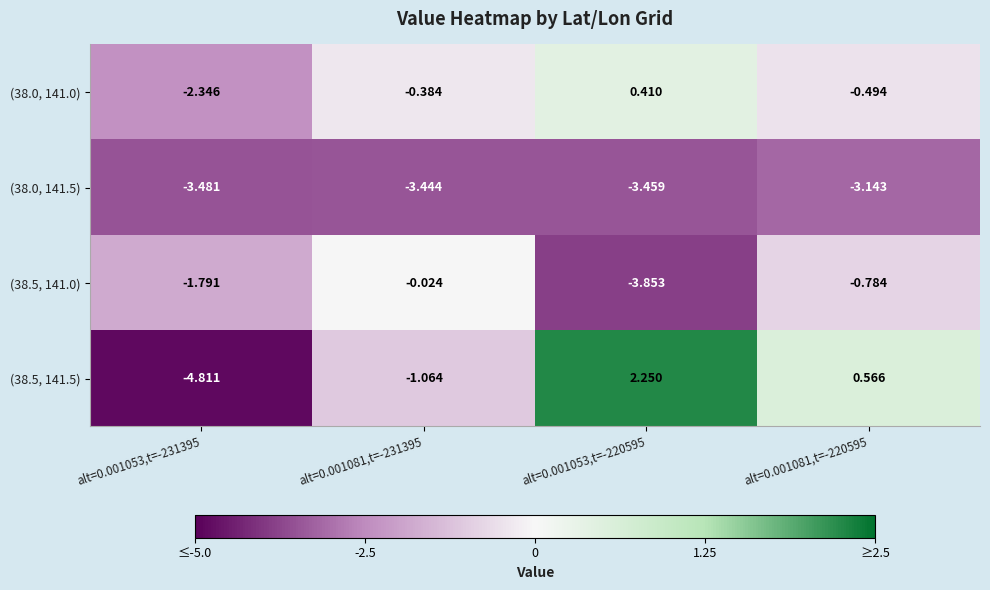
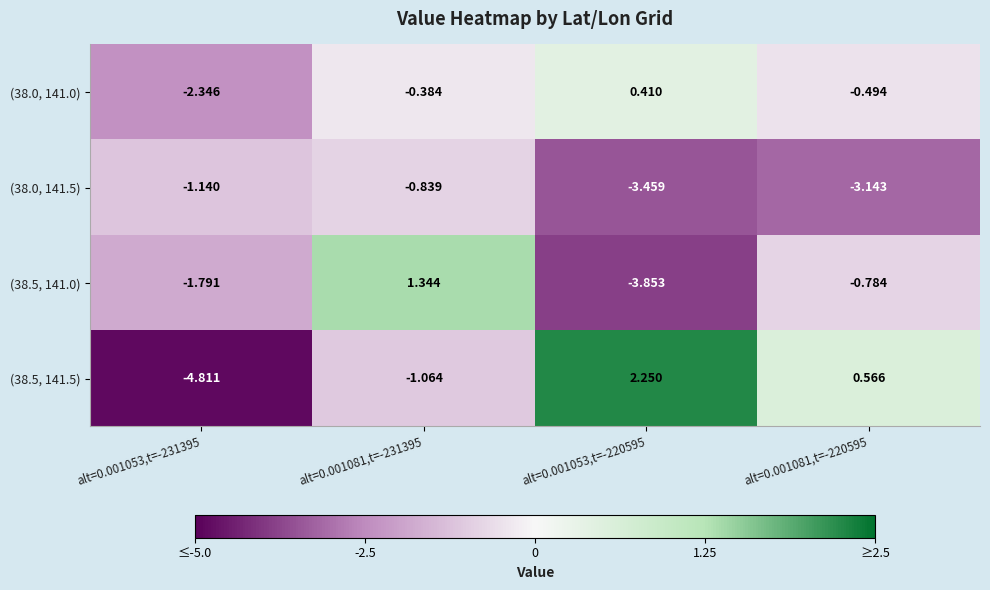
(38.0, 141.5), alt=0.001053,t=-231395: -3.481 -> -1.140
(38.0, 141.5), alt=0.001081,t=-231395: -3.444 -> -0.839
(38.5, 141.0), alt=0.001081,t=-231395: -0.024 -> 1.344
